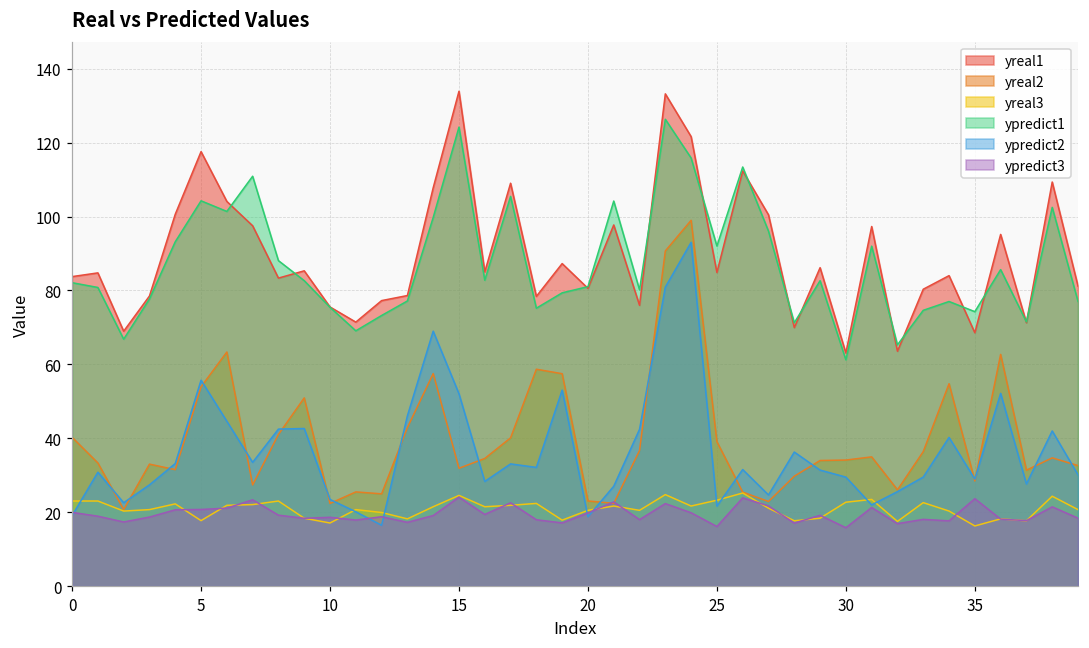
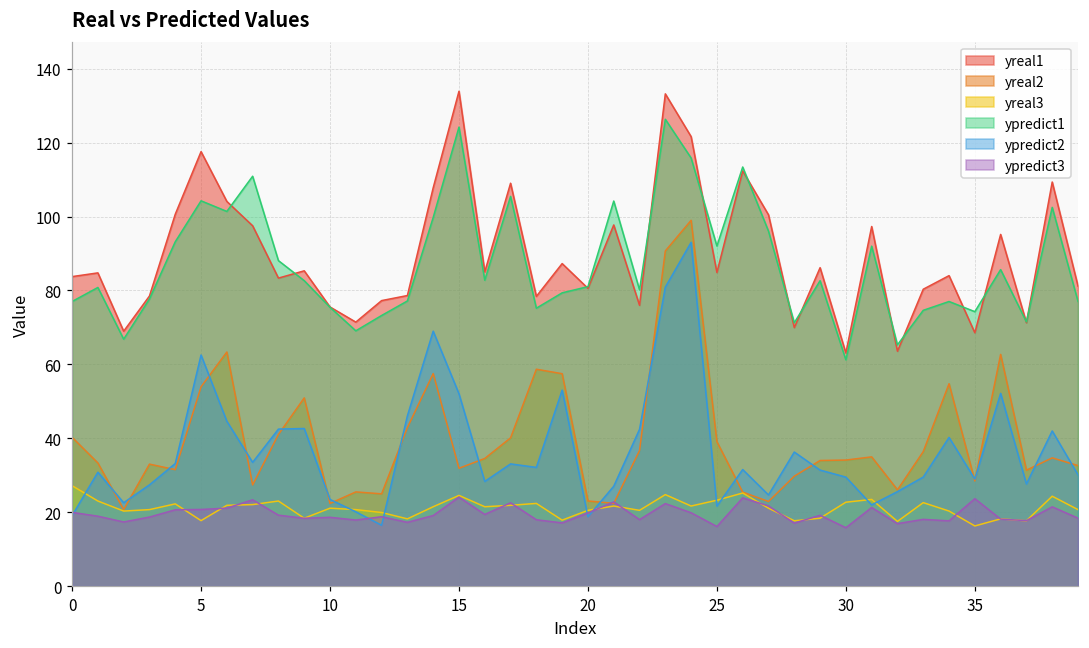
yreal3, 0: 23 -> 27
ypredict1, 0: 82 -> 77
ypredict2, 5: 56 -> 63
yreal3, 10: 17 -> 21
